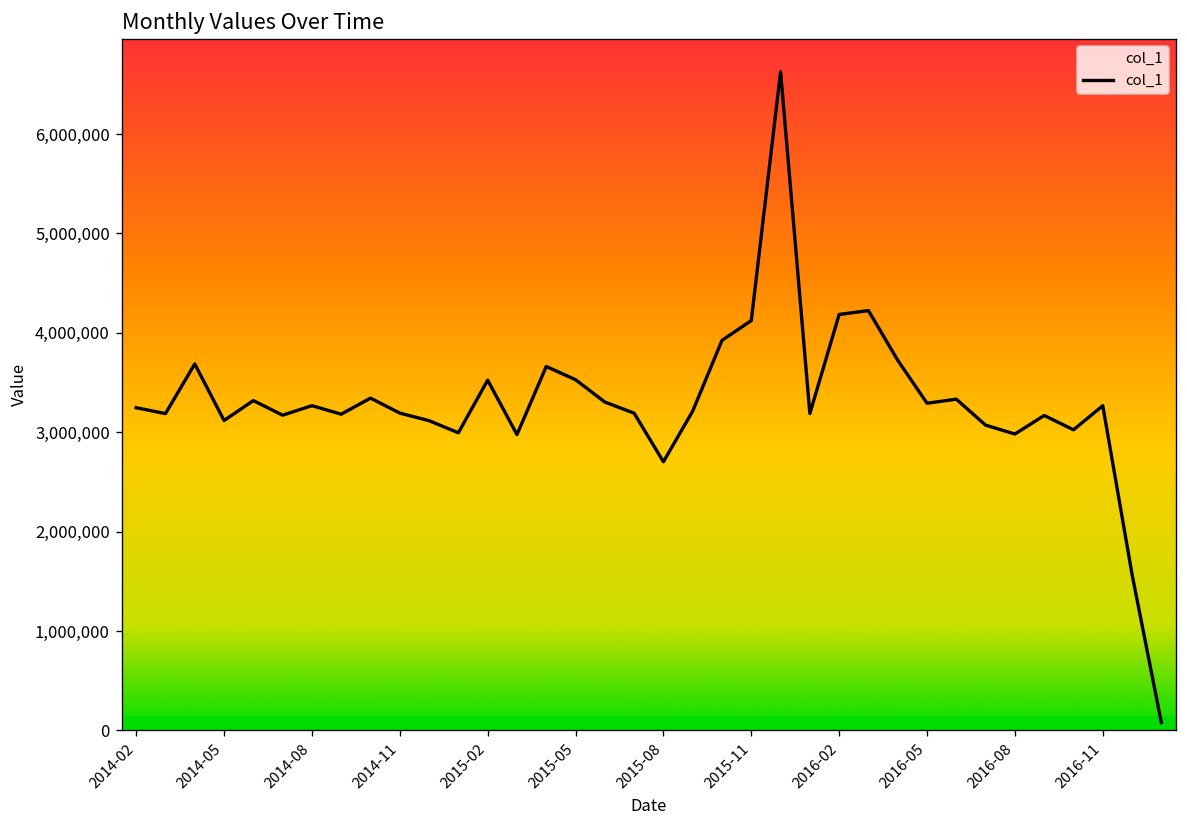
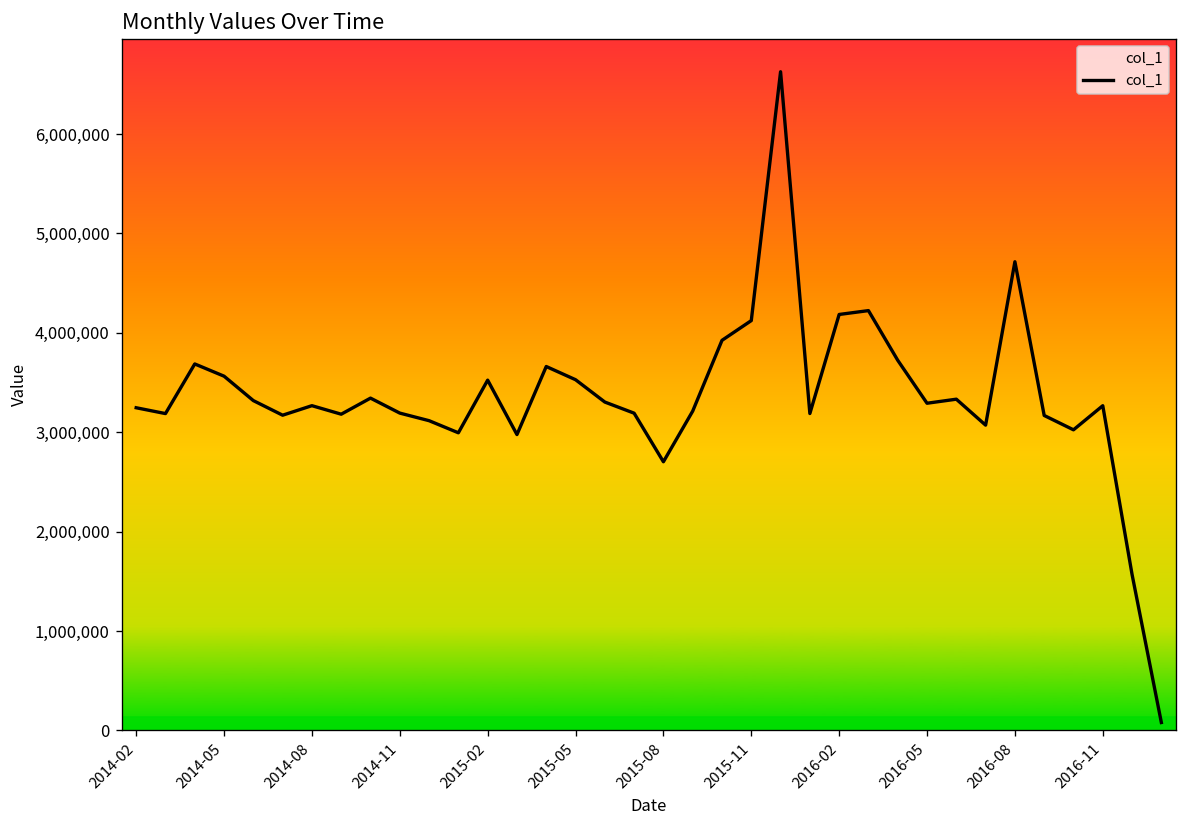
2014-05: 3,100,000 -> 3,600,000
2016-08: 3,000,000 -> 4,700,000
